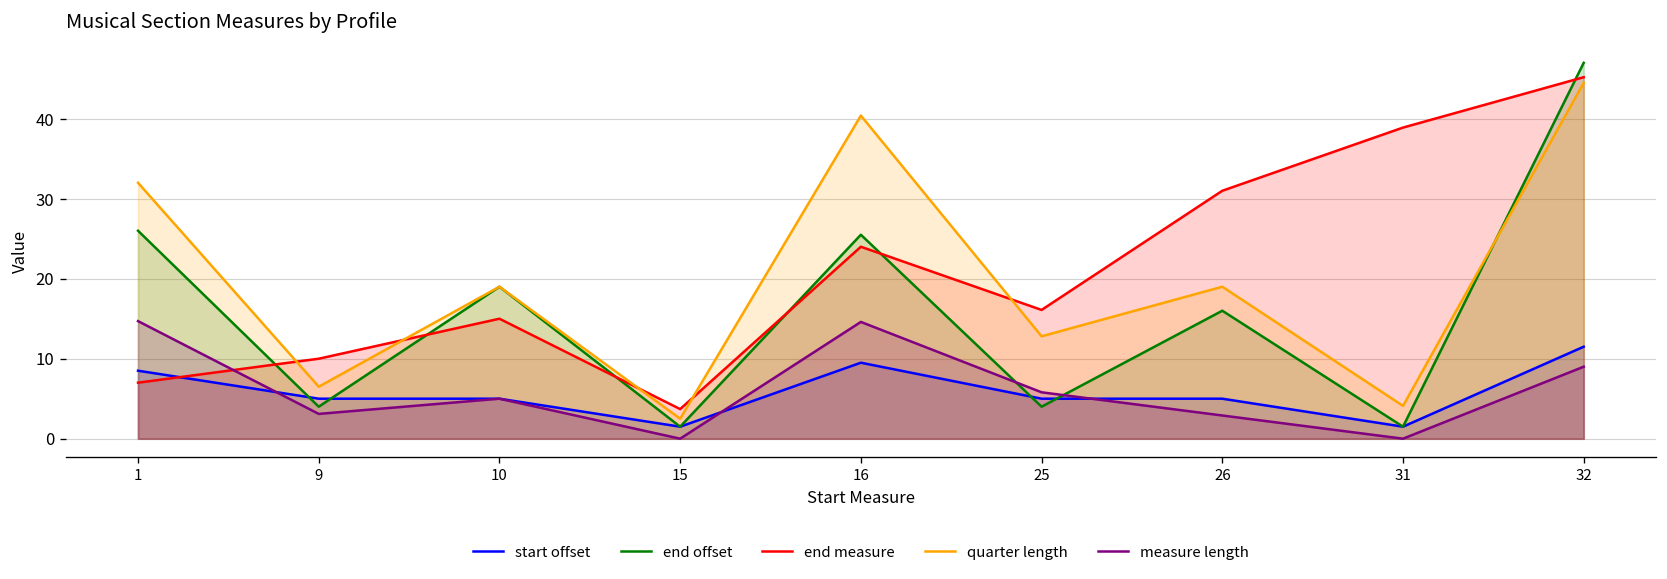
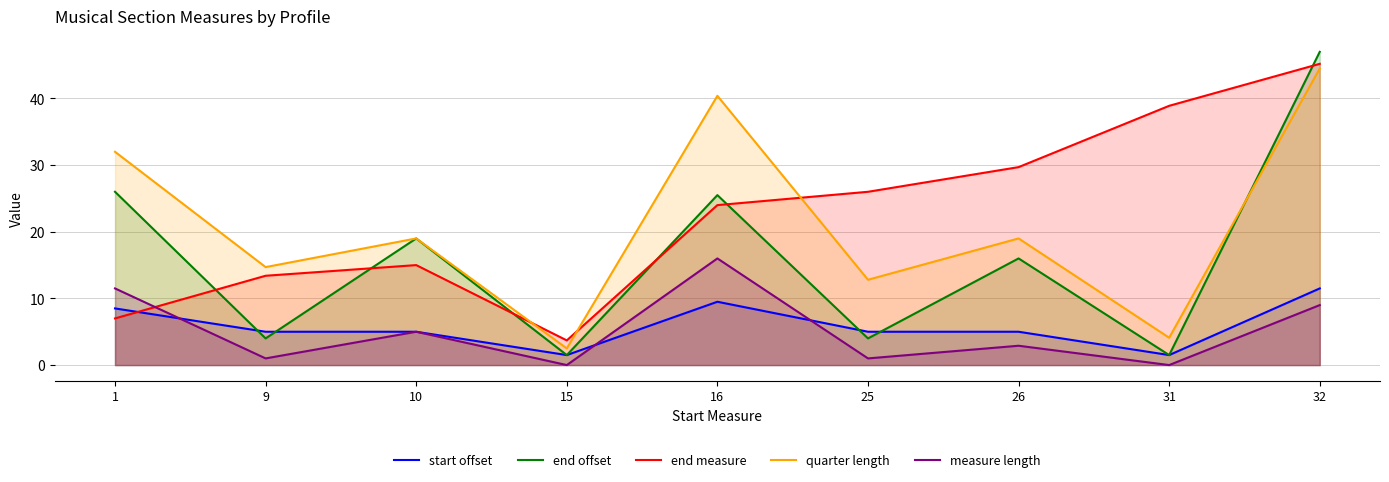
measure length, 1: 15 -> 12
end measure, 9: 10 -> 13
quarter length, 9: 7 -> 15
measure length, 9: 3 -> 1
measure length, 16: 15 -> 16
end measure, 25: 16 -> 26
measure length, 25: 6 -> 1
end measure, 26: 31 -> 30
